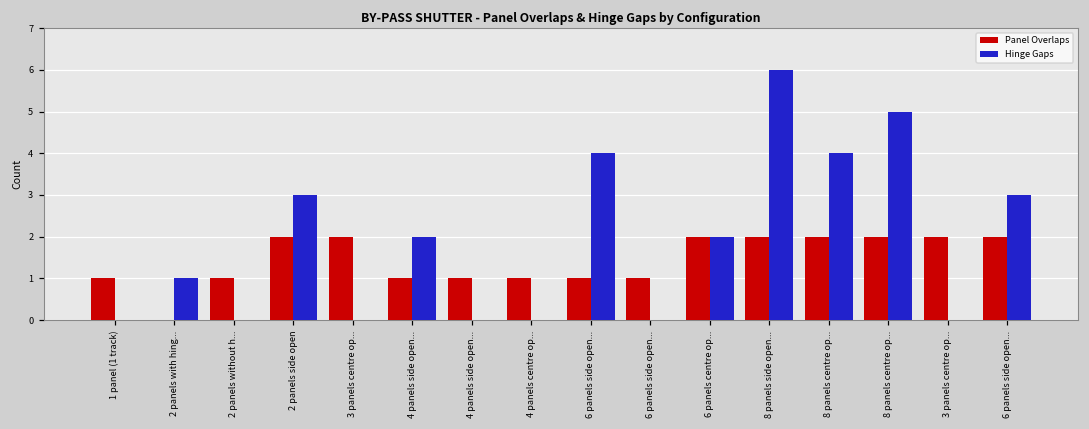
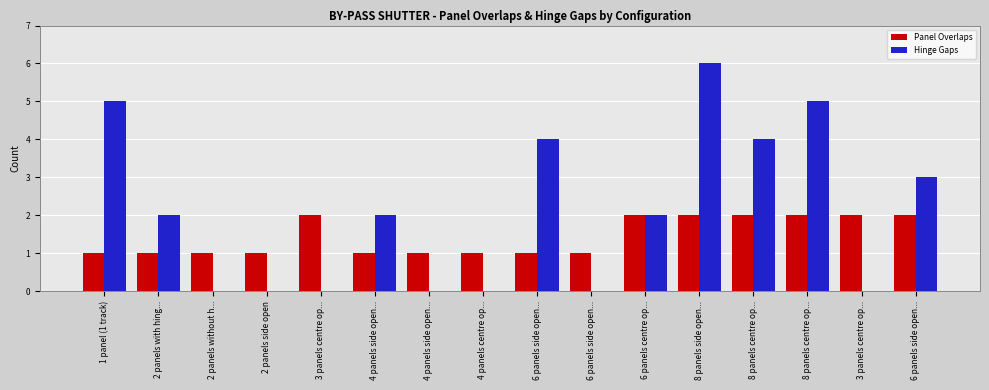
Hinge Gaps, 1 panel (1 track): 0 -> 5
Panel Overlaps, 2 panels with hing...: 0 -> 1
Hinge Gaps, 2 panels with hing...: 1 -> 2
Panel Overlaps, 2 panels side open: 2 -> 1
Hinge Gaps, 2 panels side open: 3 -> 0
